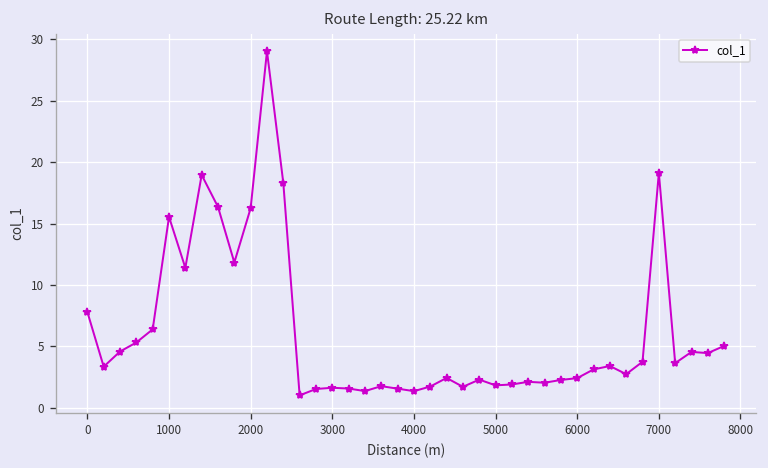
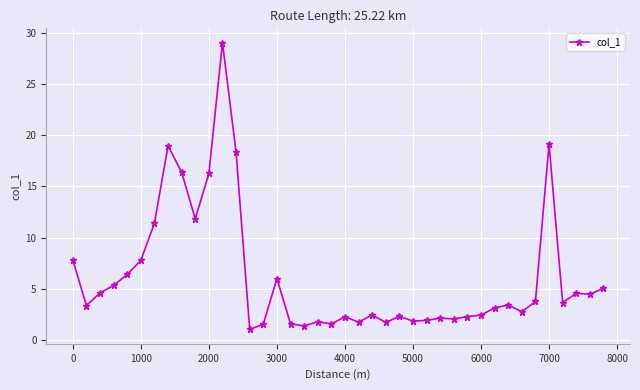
1000: 15.5 -> 7.8
3000: 1.6 -> 6.0
4000: 1.4 -> 2.3
